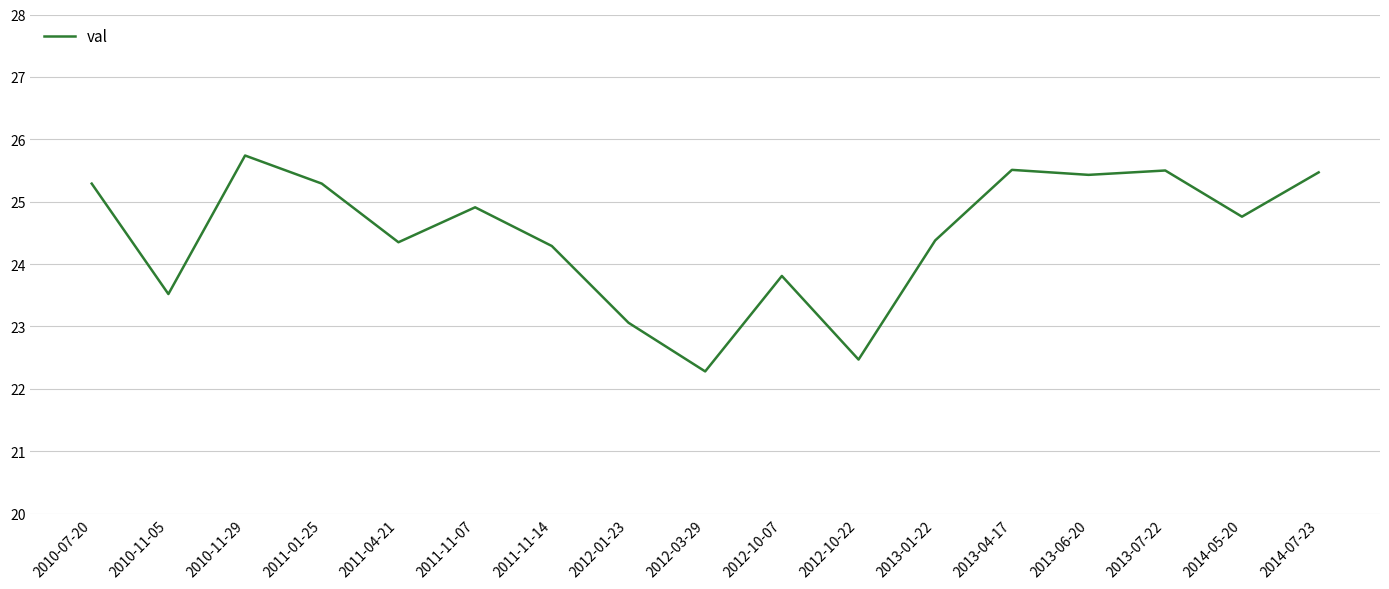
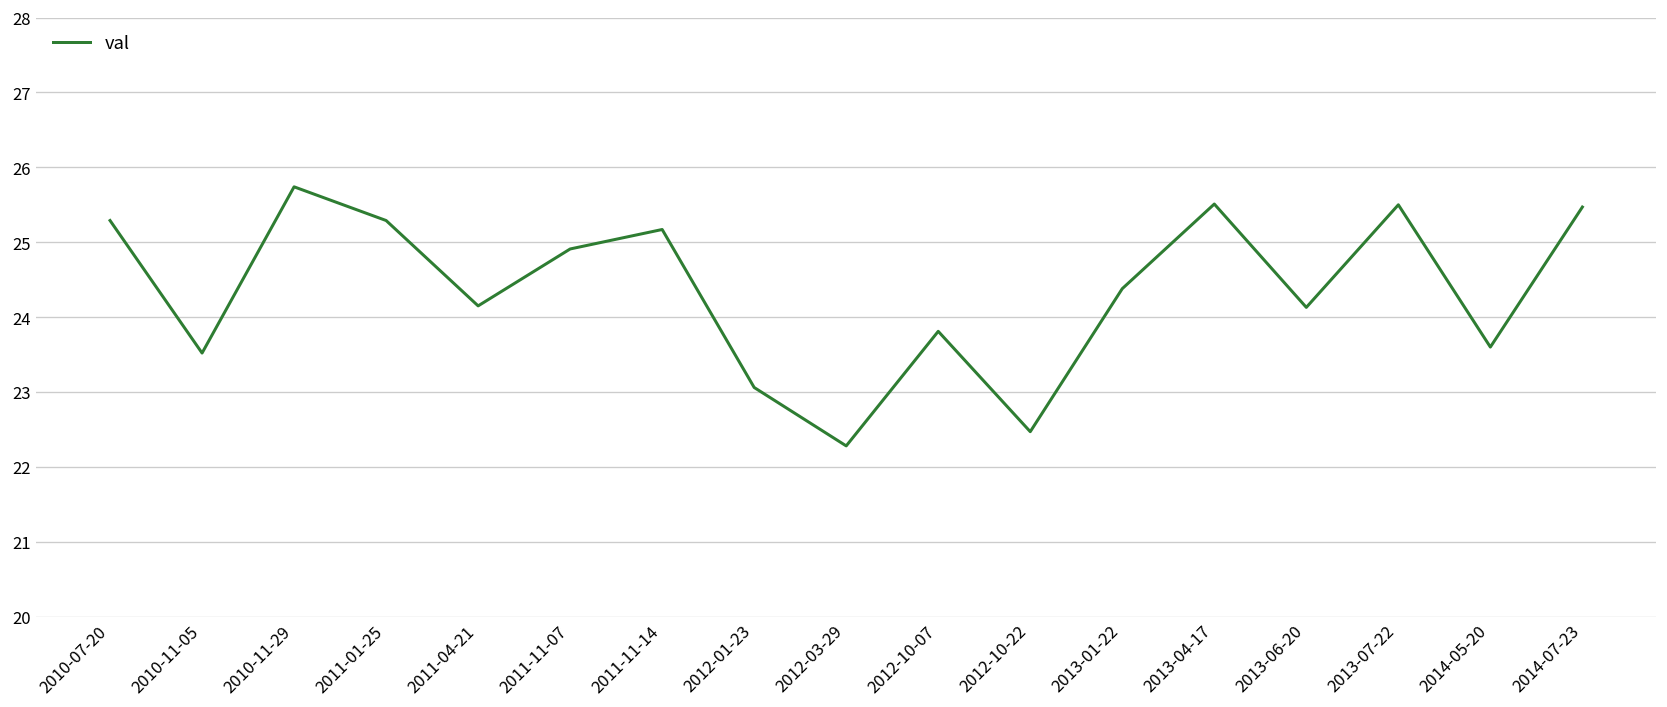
2011-04-21: 24.4 -> 24.2
2011-11-14: 24.3 -> 25.2
2013-06-20: 25.4 -> 24.1
2014-05-20: 24.8 -> 23.6
